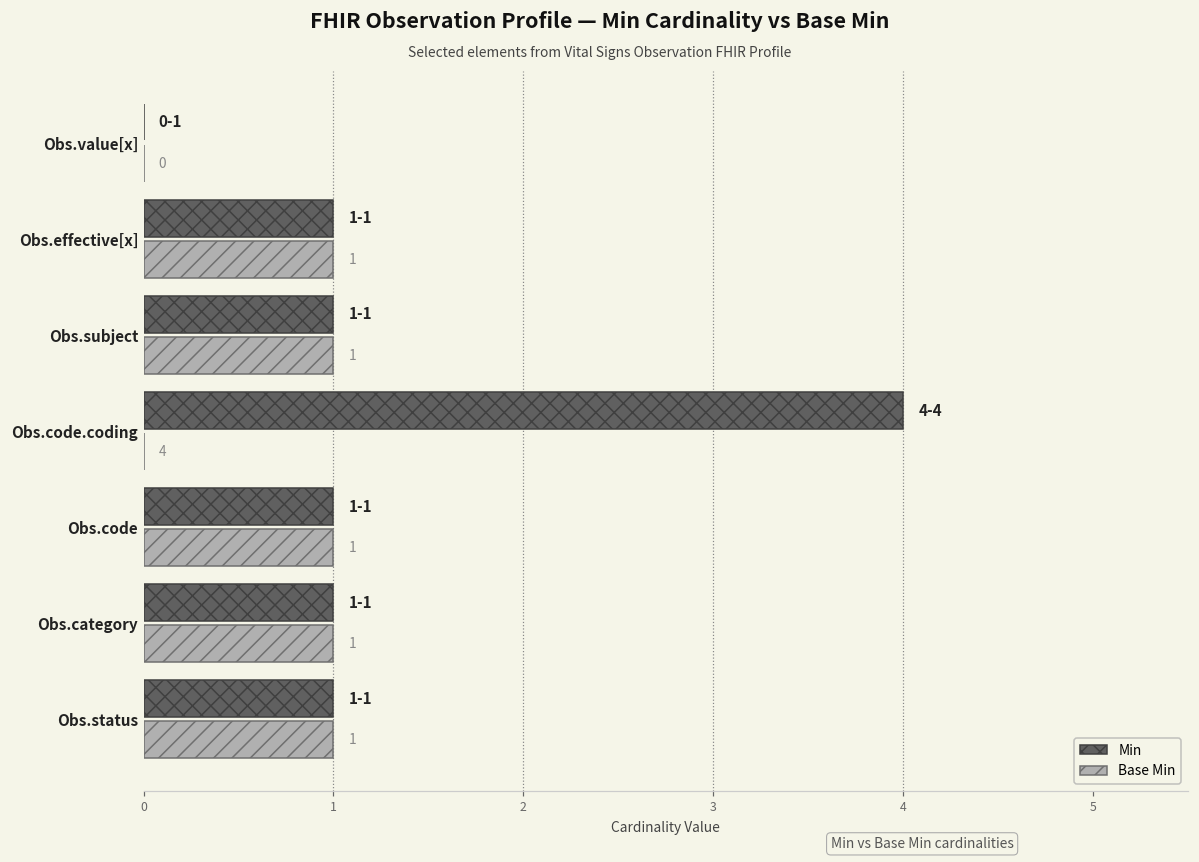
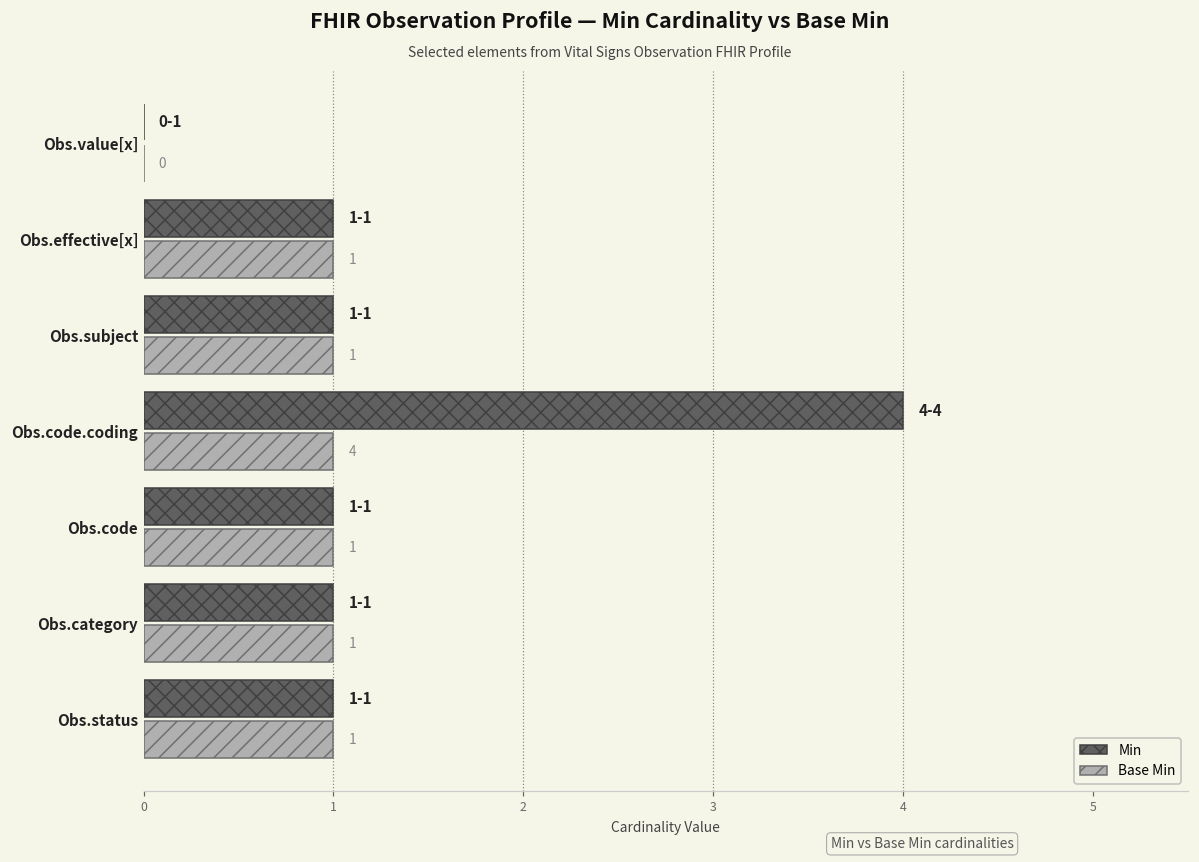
Base Min, Obs.code.coding: 0 -> 1
